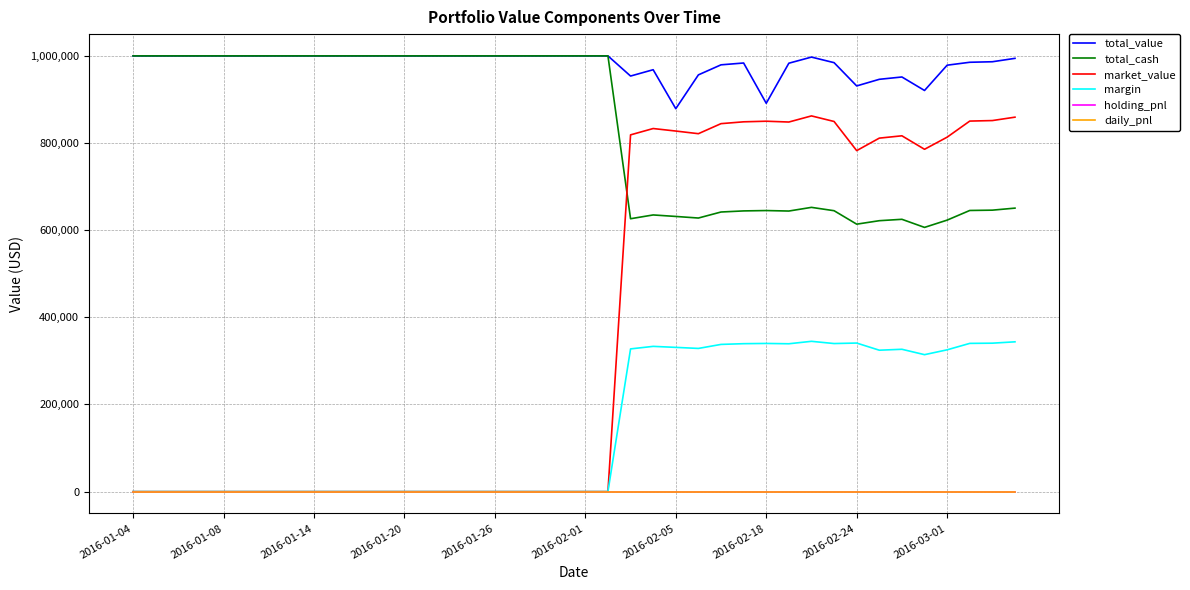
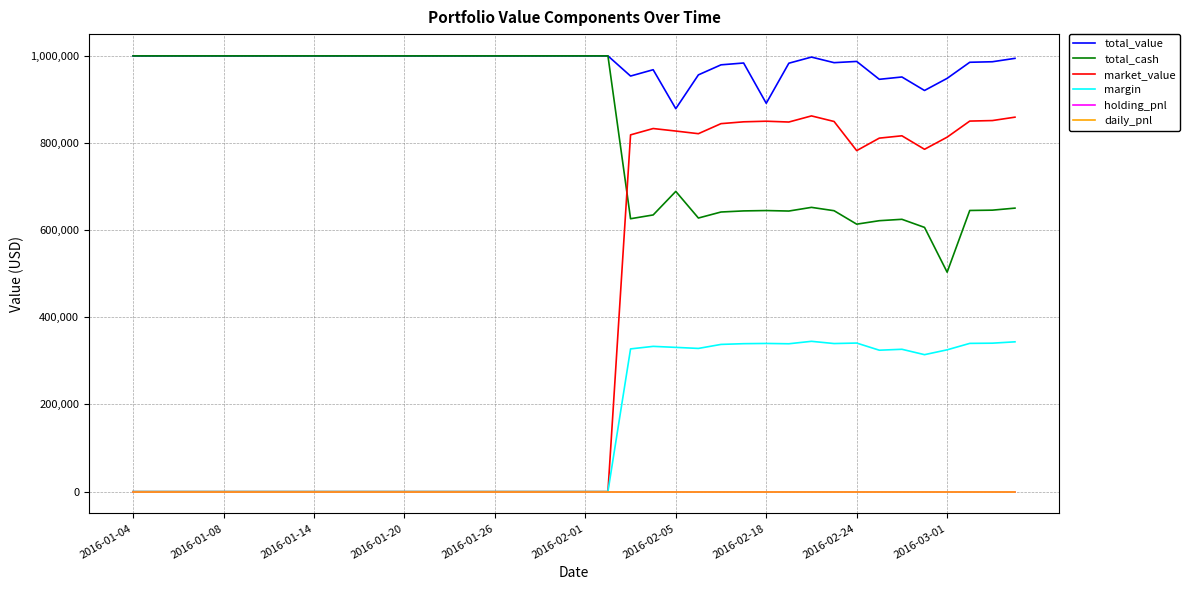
total_cash, 2016-02-05: 630,000 -> 690,000
total_value, 2016-02-24: 930,000 -> 990,000
total_value, 2016-03-01: 980,000 -> 950,000
total_cash, 2016-03-01: 620,000 -> 500,000
